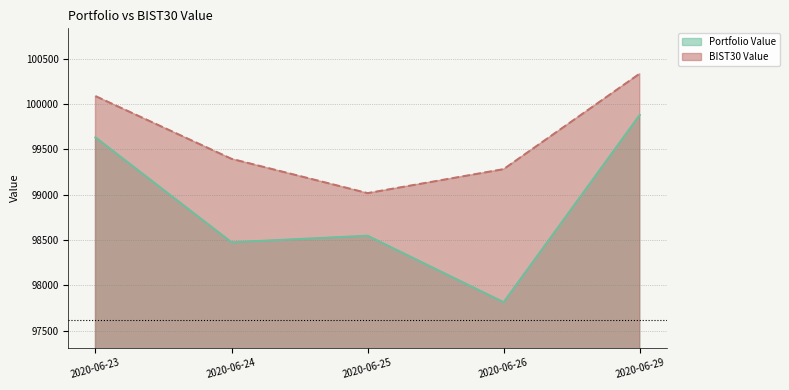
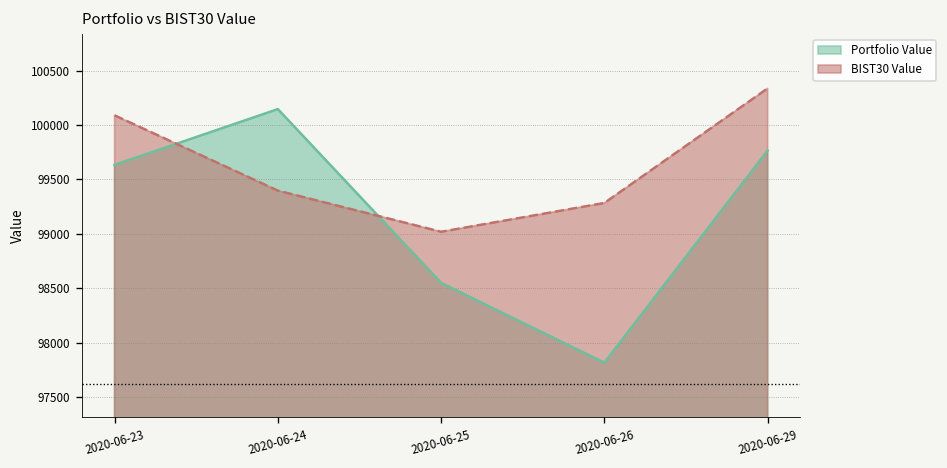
Portfolio Value, 2020-06-24: 98500 -> 100100
Portfolio Value, 2020-06-29: 99900 -> 99800
